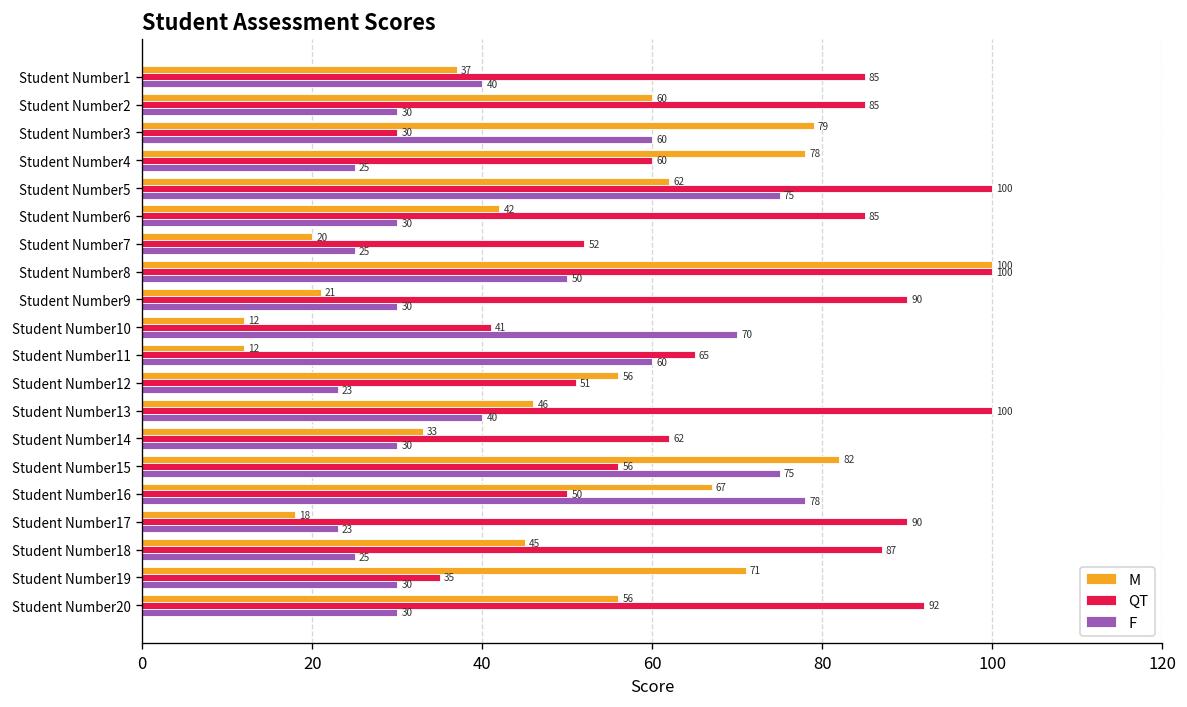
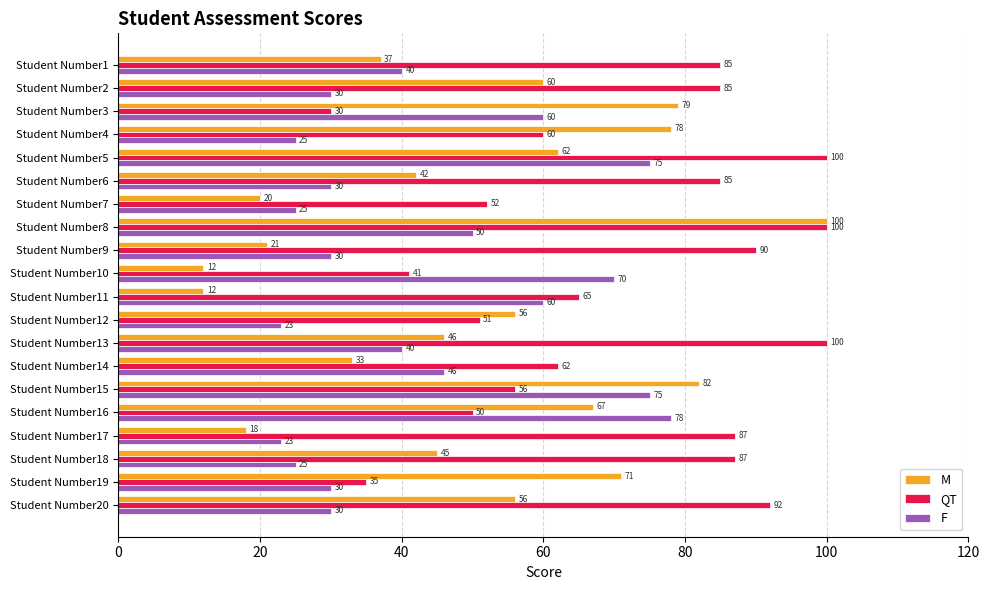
F, Student Number14: 30 -> 46
QT, Student Number17: 90 -> 87
